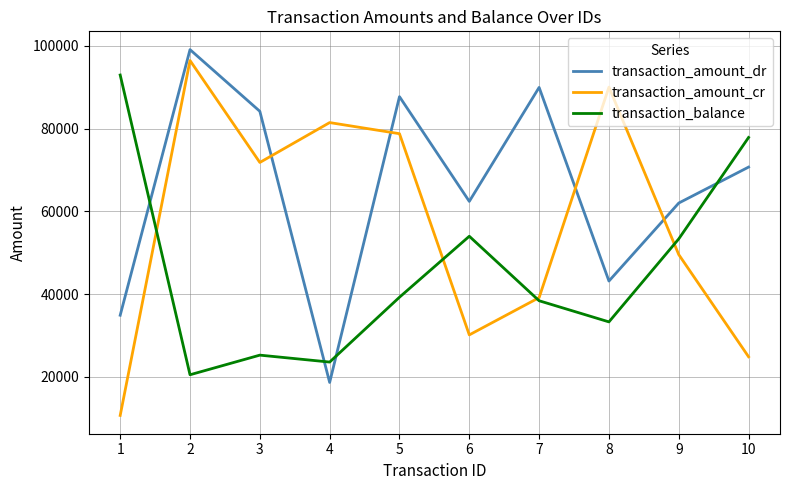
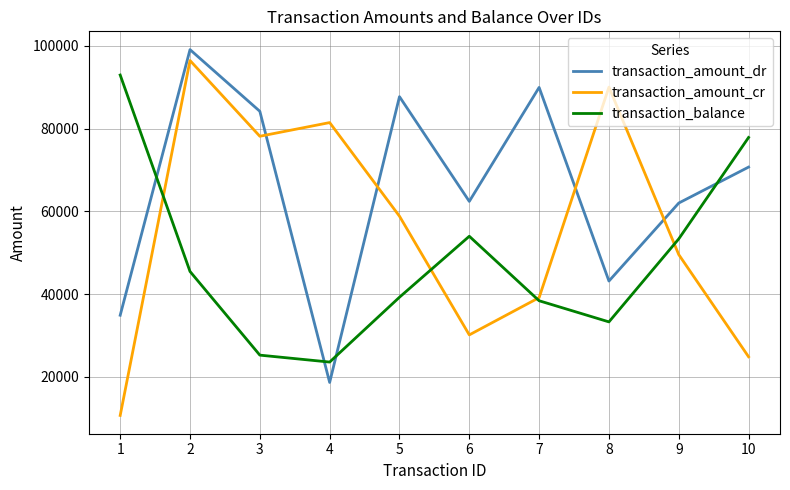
transaction_balance, 2: 21000 -> 45000
transaction_amount_cr, 3: 72000 -> 78000
transaction_amount_cr, 5: 79000 -> 59000
